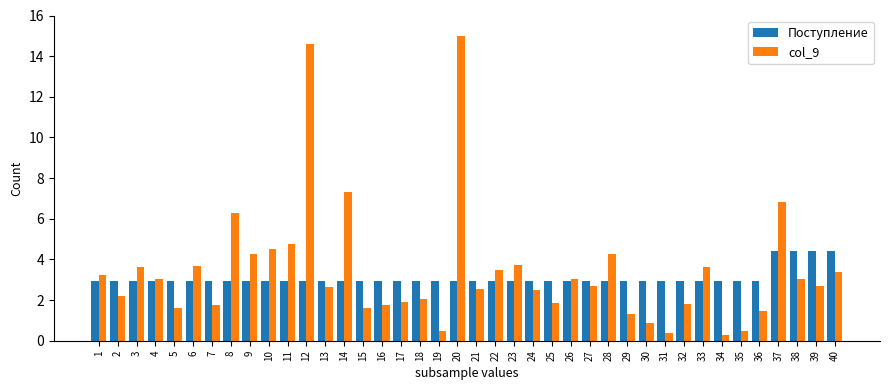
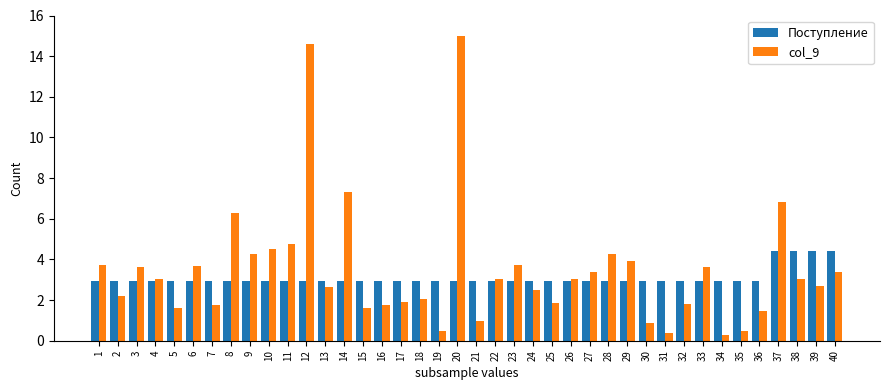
col_9, 1: 3.2 -> 3.7
col_9, 21: 2.5 -> 1.0
col_9, 22: 3.5 -> 3.0
col_9, 27: 2.7 -> 3.4
col_9, 29: 1.3 -> 3.9
